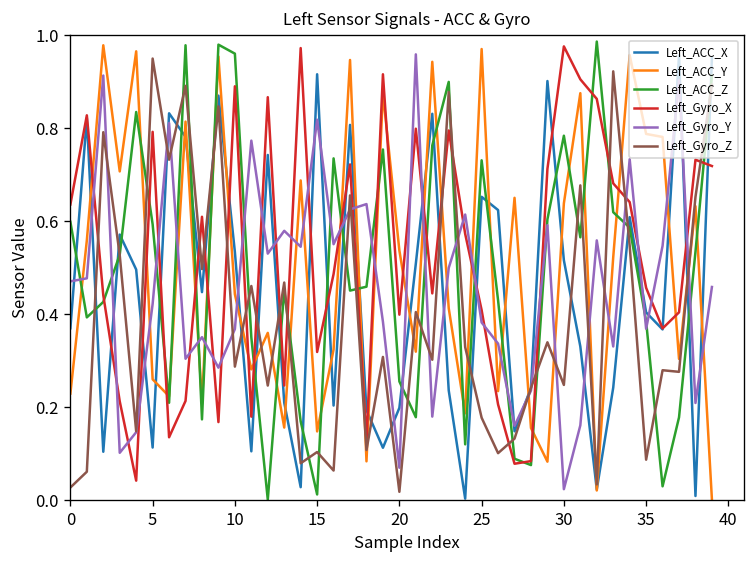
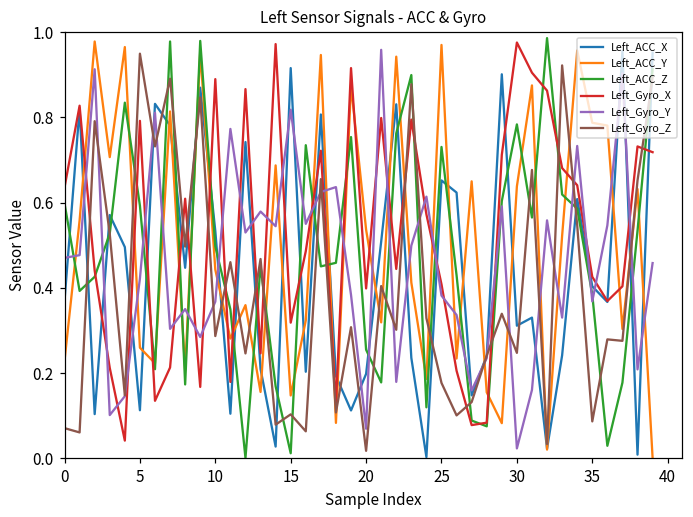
Left_Gyro_Z, 0: 0.03 -> 0.07
Left_ACC_Z, 10: 0.96 -> 0.50
Left_ACC_X, 30: 0.52 -> 0.31
Left_Gyro_X, 35: 0.46 -> 0.43
